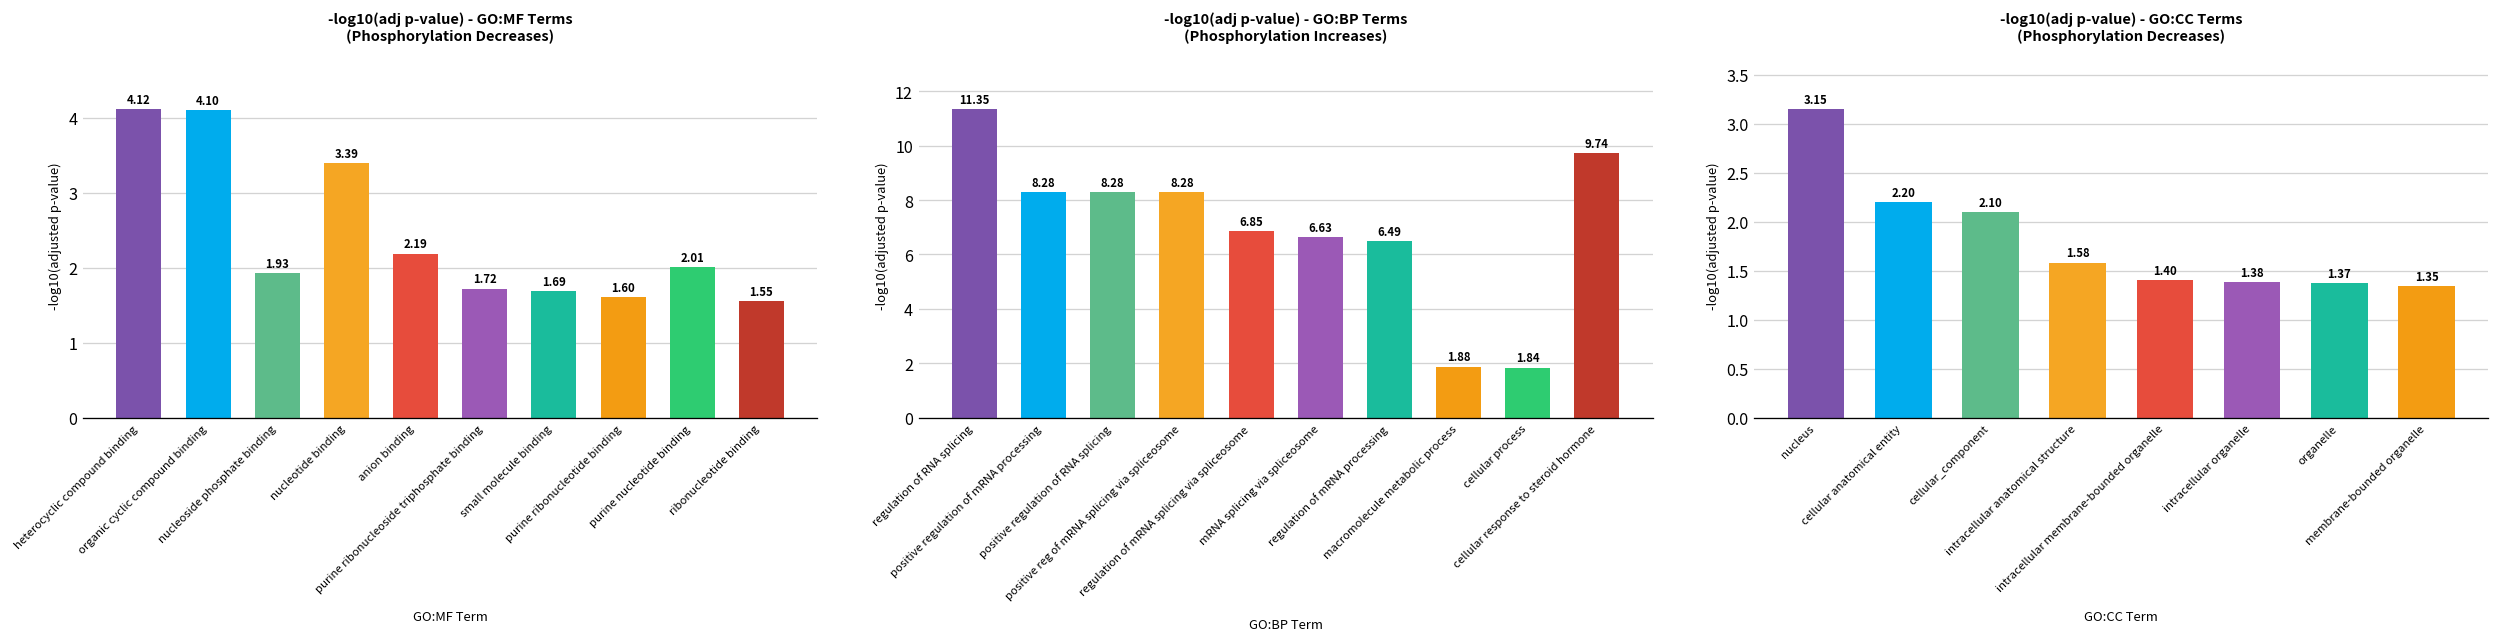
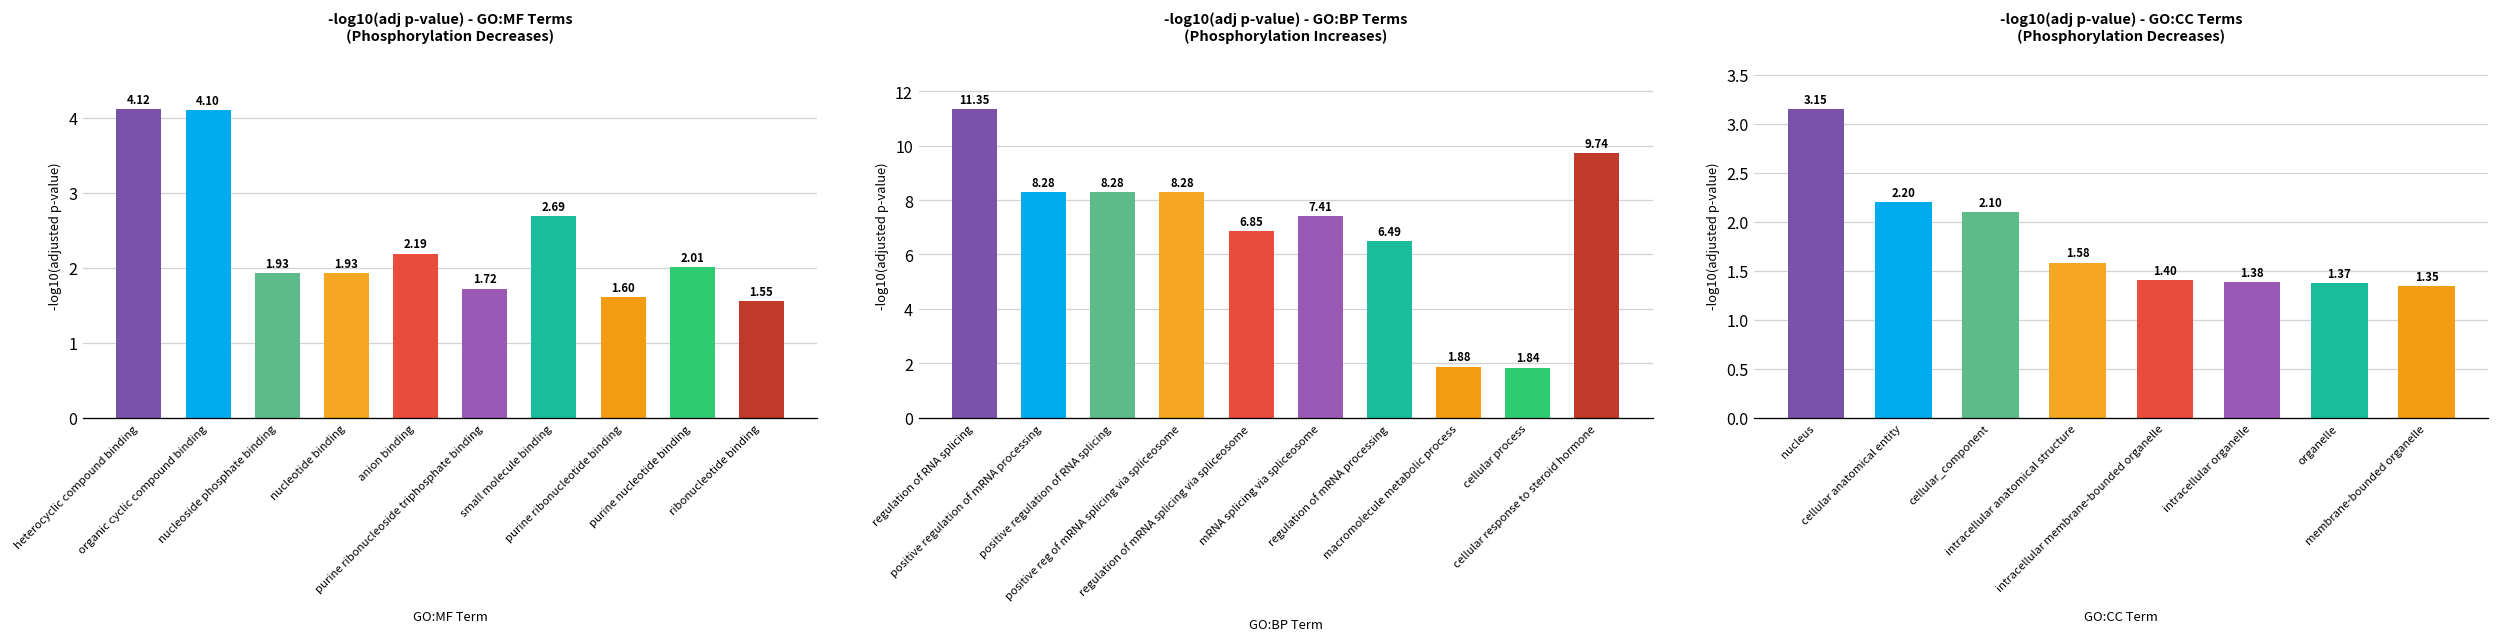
-log10(adj p-value) - GO:MF Terms (Phosphorylation Decreases), nucleotide binding: 3.39 -> 1.93
-log10(adj p-value) - GO:MF Terms (Phosphorylation Decreases), small molecule binding: 1.69 -> 2.69
-log10(adj p-value) - GO:BP Terms (Phosphorylation Increases), mRNA splicing via spliceosome: 6.63 -> 7.41
